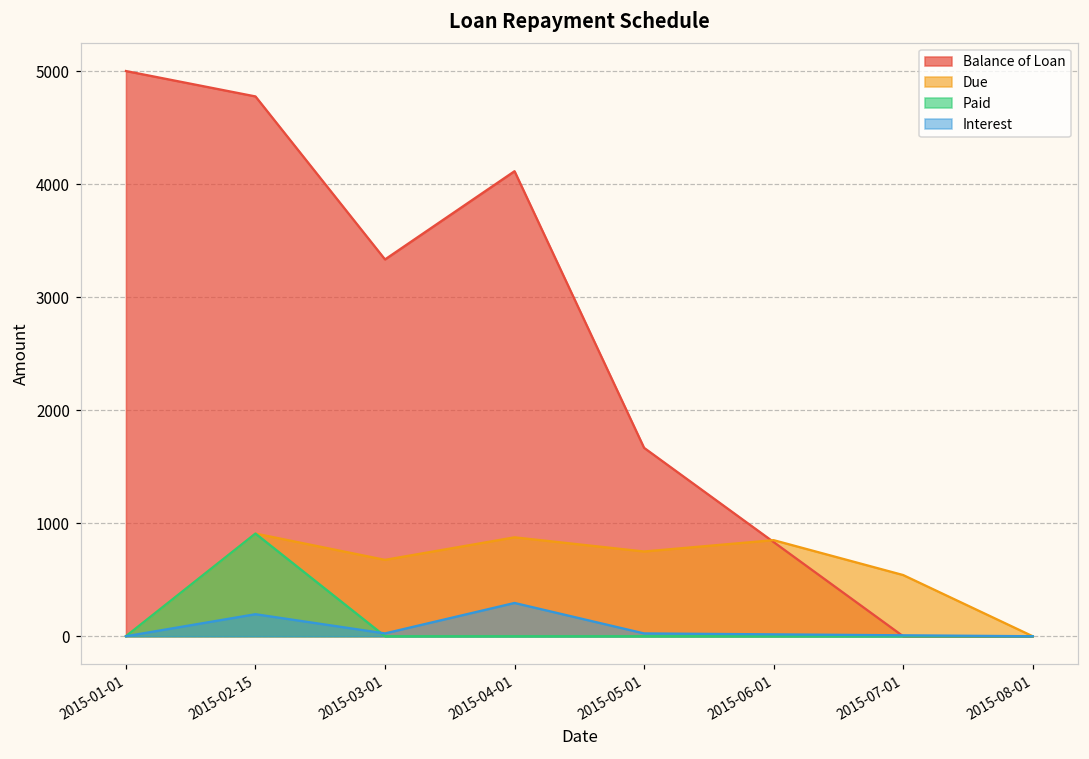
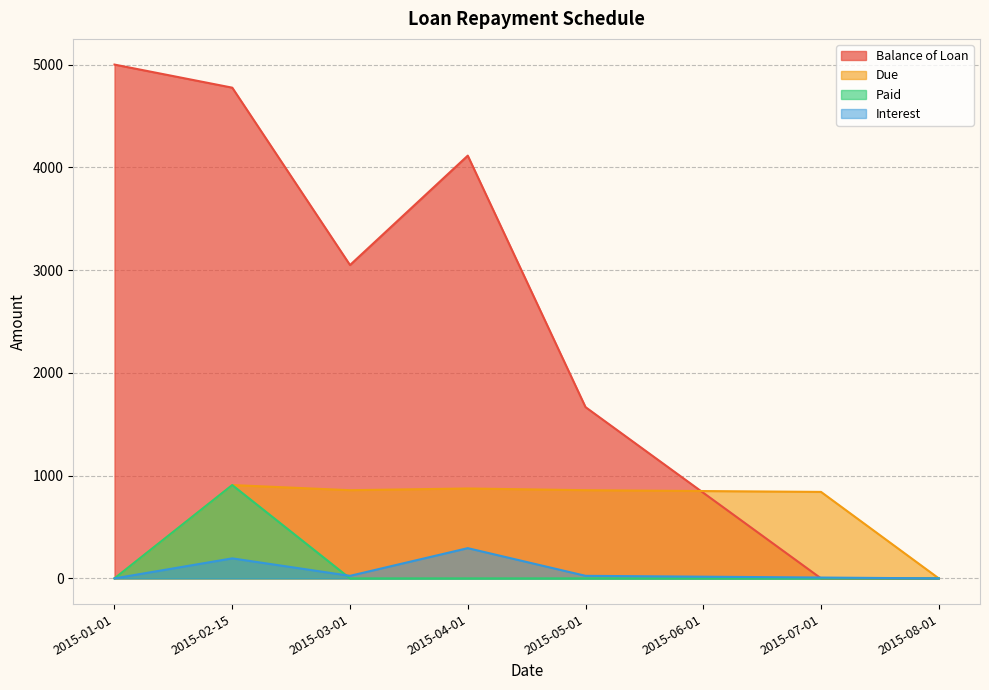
Balance of Loan, 2015-03-01: 3330 -> 3050
Due, 2015-03-01: 680 -> 860
Due, 2015-05-01: 750 -> 860
Due, 2015-07-01: 540 -> 840
